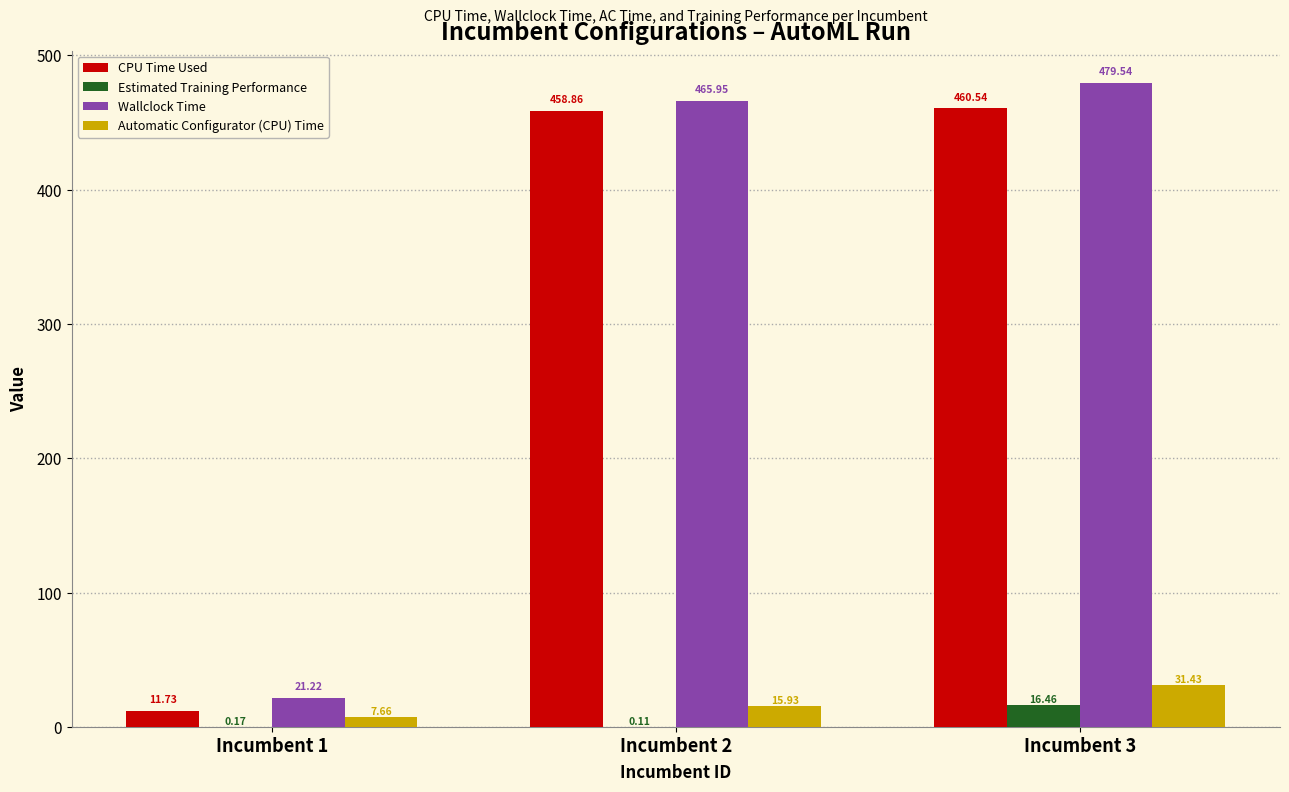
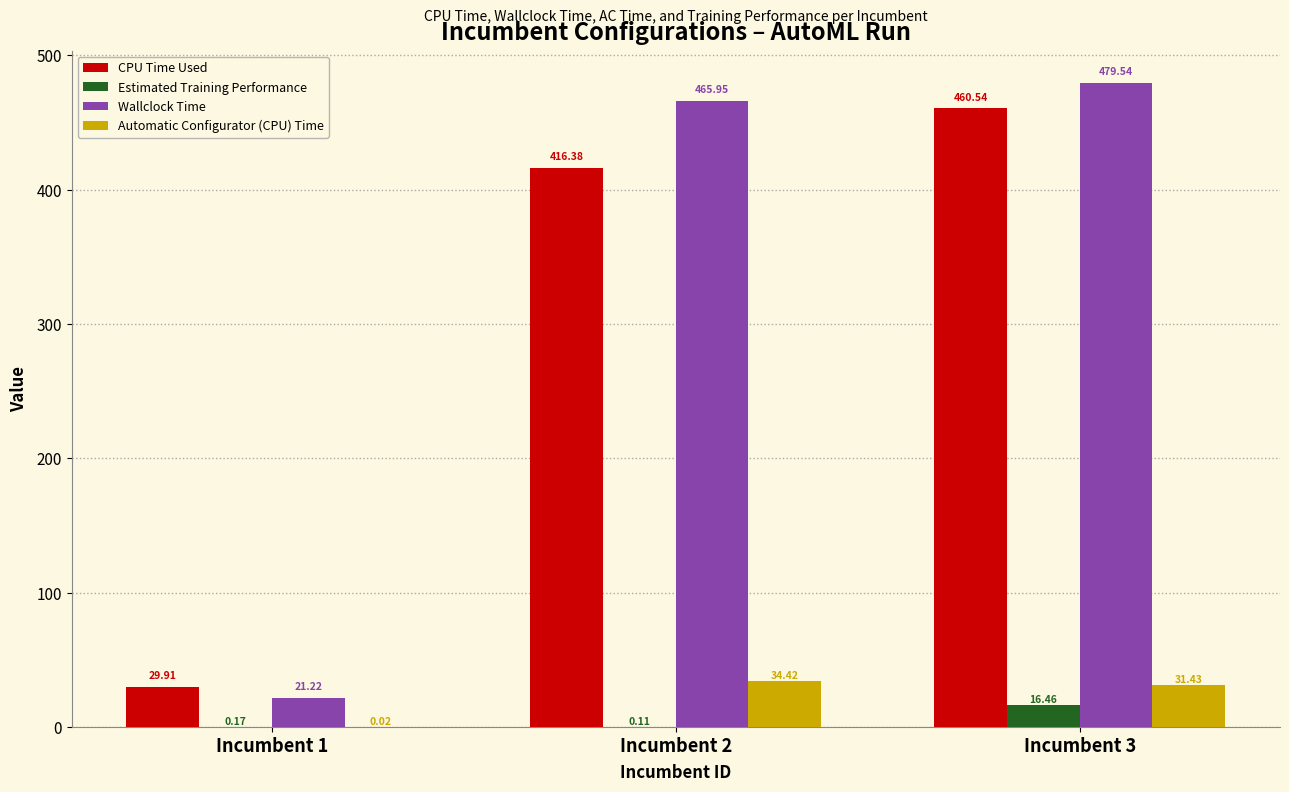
CPU Time Used, Incumbent 1: 11.73 -> 29.91
Automatic Configurator (CPU) Time, Incumbent 1: 7.66 -> 0.02
CPU Time Used, Incumbent 2: 458.86 -> 416.38
Automatic Configurator (CPU) Time, Incumbent 2: 15.93 -> 34.42
